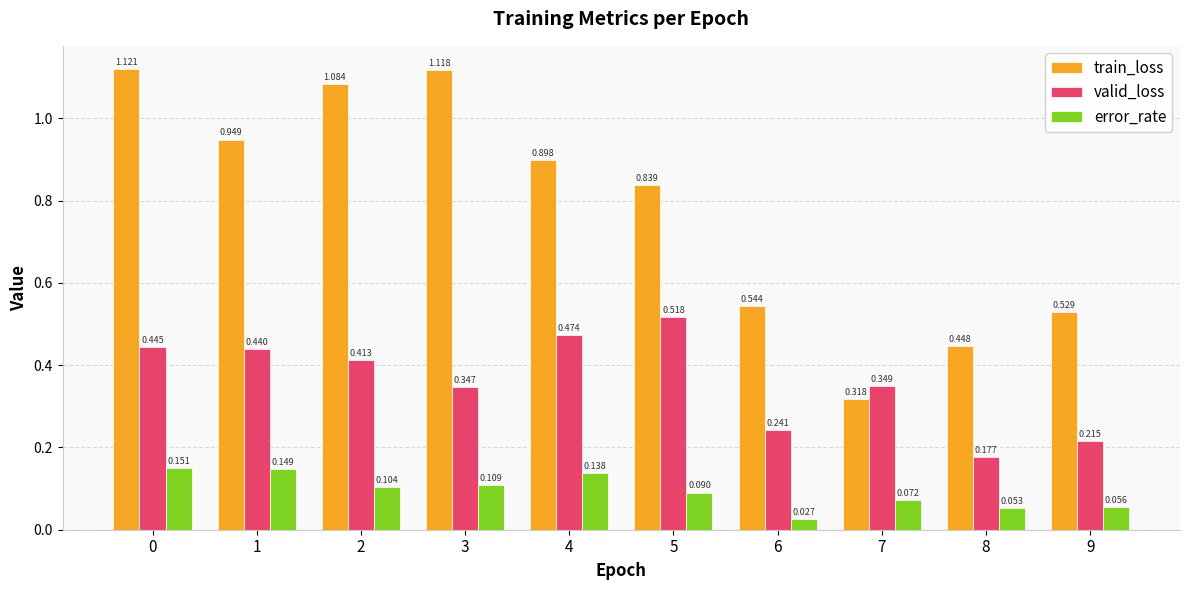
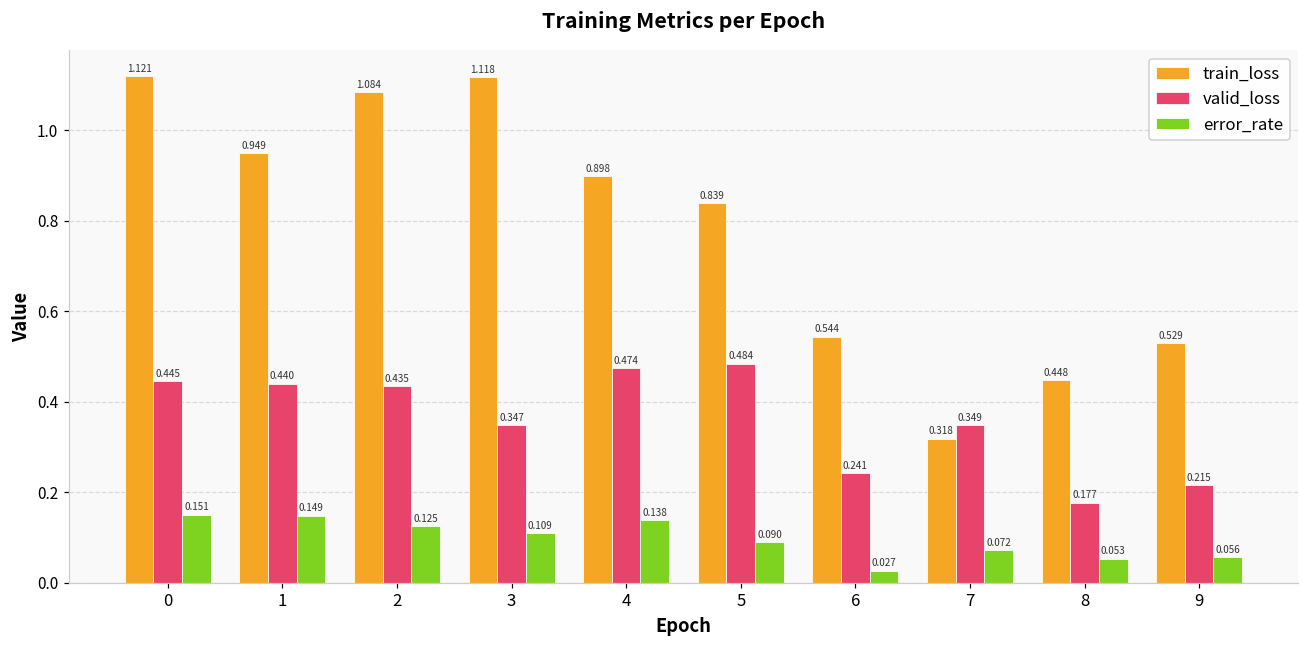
valid_loss, 2: 0.413 -> 0.435
error_rate, 2: 0.104 -> 0.125
valid_loss, 5: 0.518 -> 0.484
